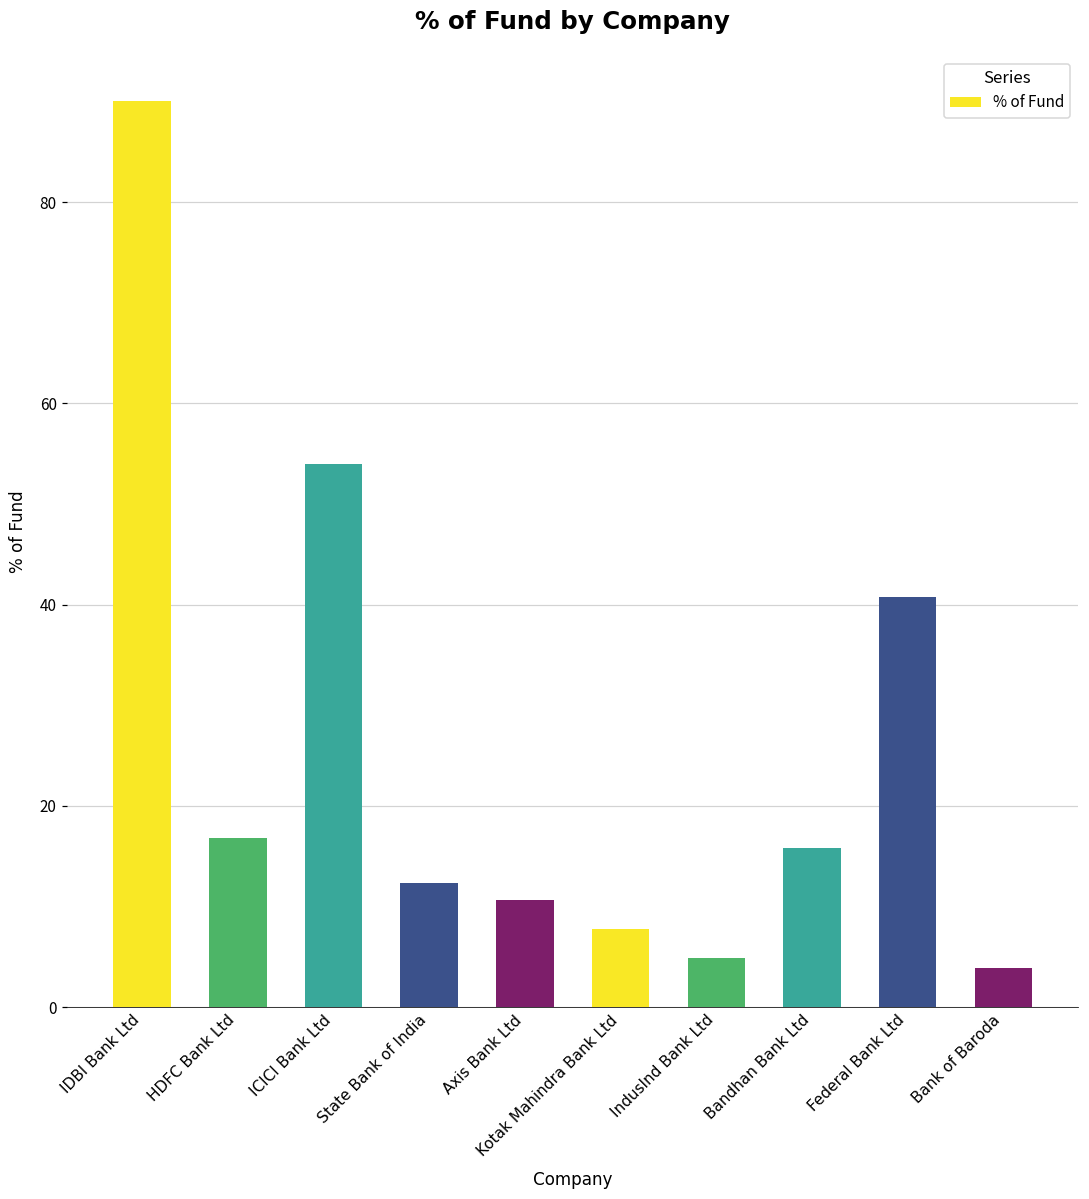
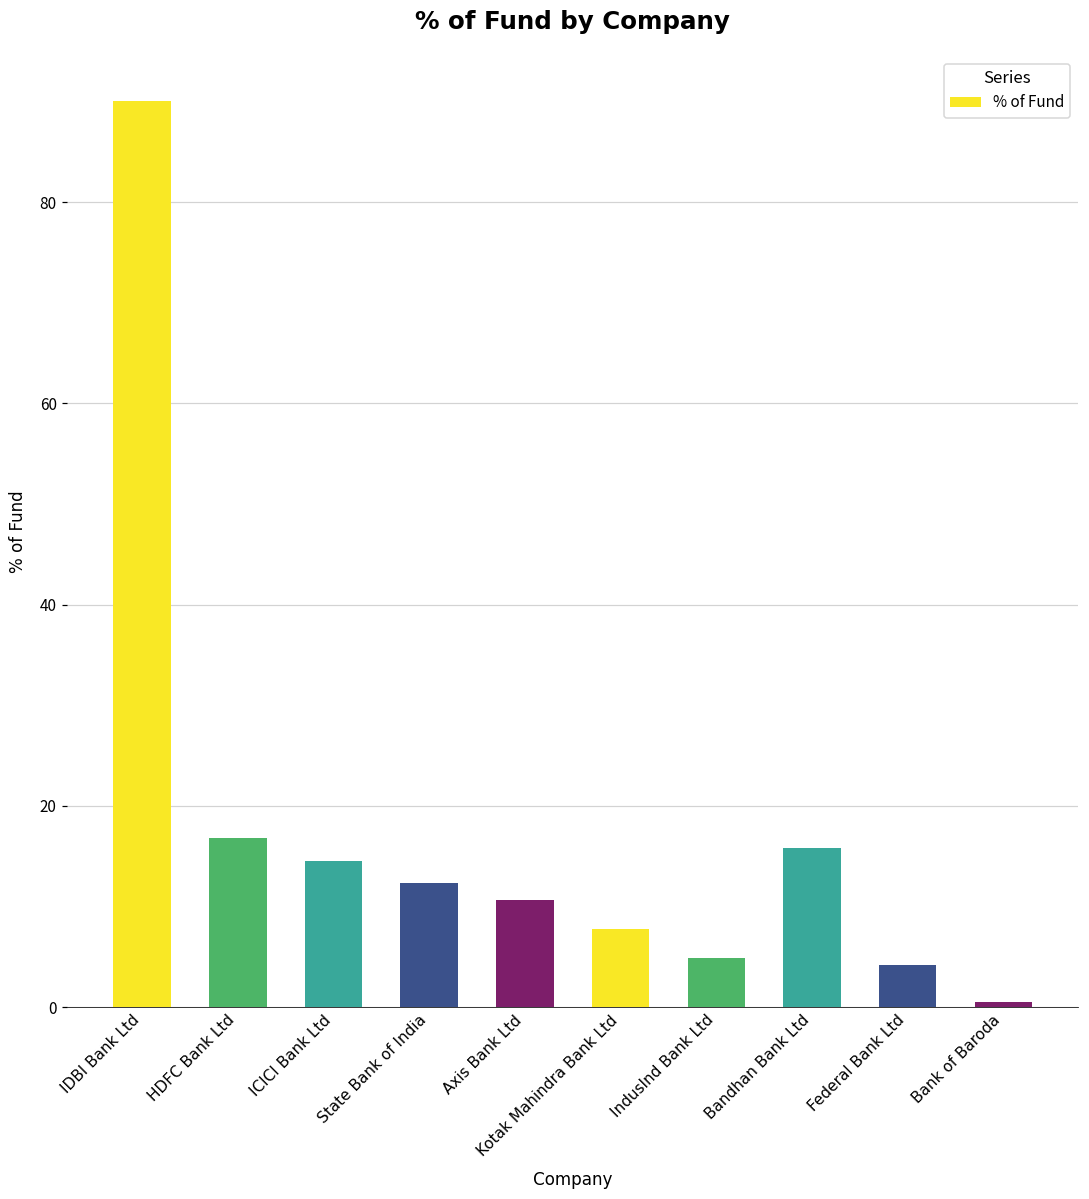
ICICI Bank Ltd: 54 -> 15
Federal Bank Ltd: 41 -> 4
Bank of Baroda: 4 -> 1
